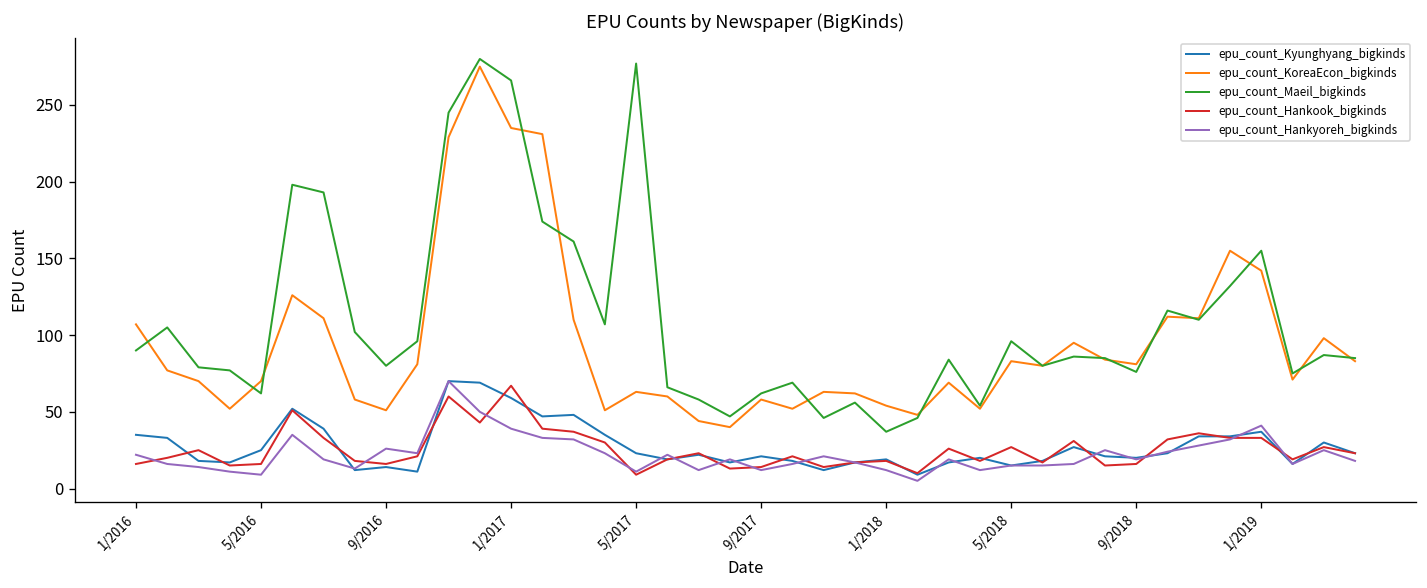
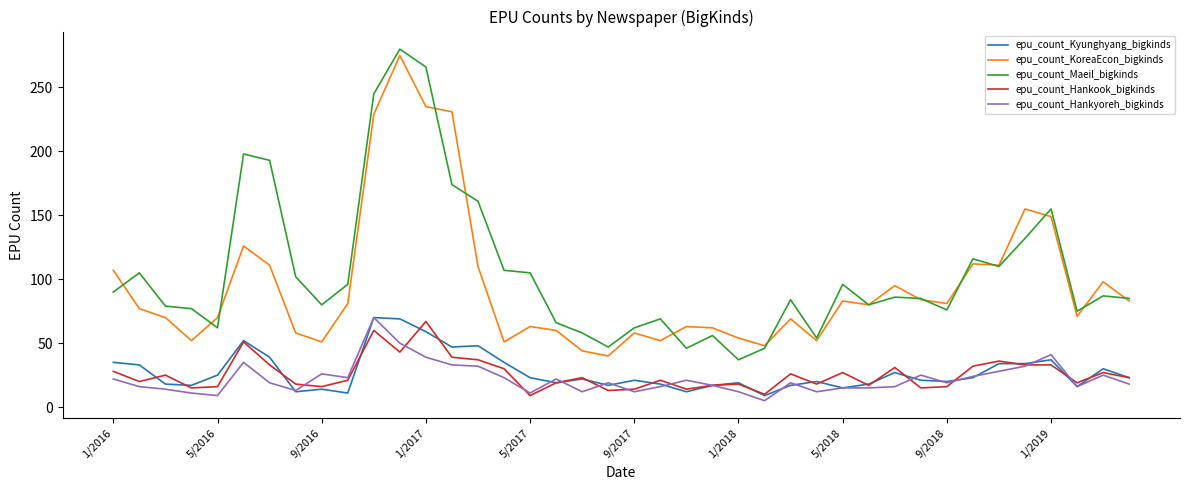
epu_count_Hankook_bigkinds, 1/2016: 16 -> 28
epu_count_Maeil_bigkinds, 5/2017: 277 -> 105
epu_count_KoreaEcon_bigkinds, 1/2019: 142 -> 149
